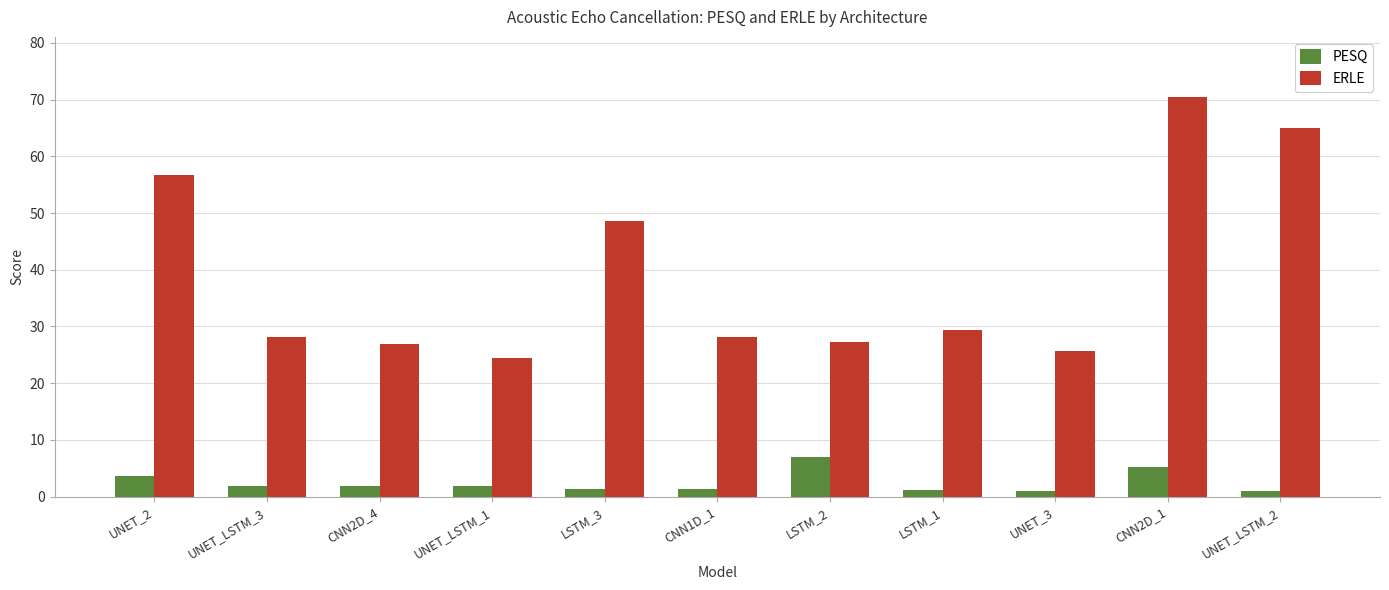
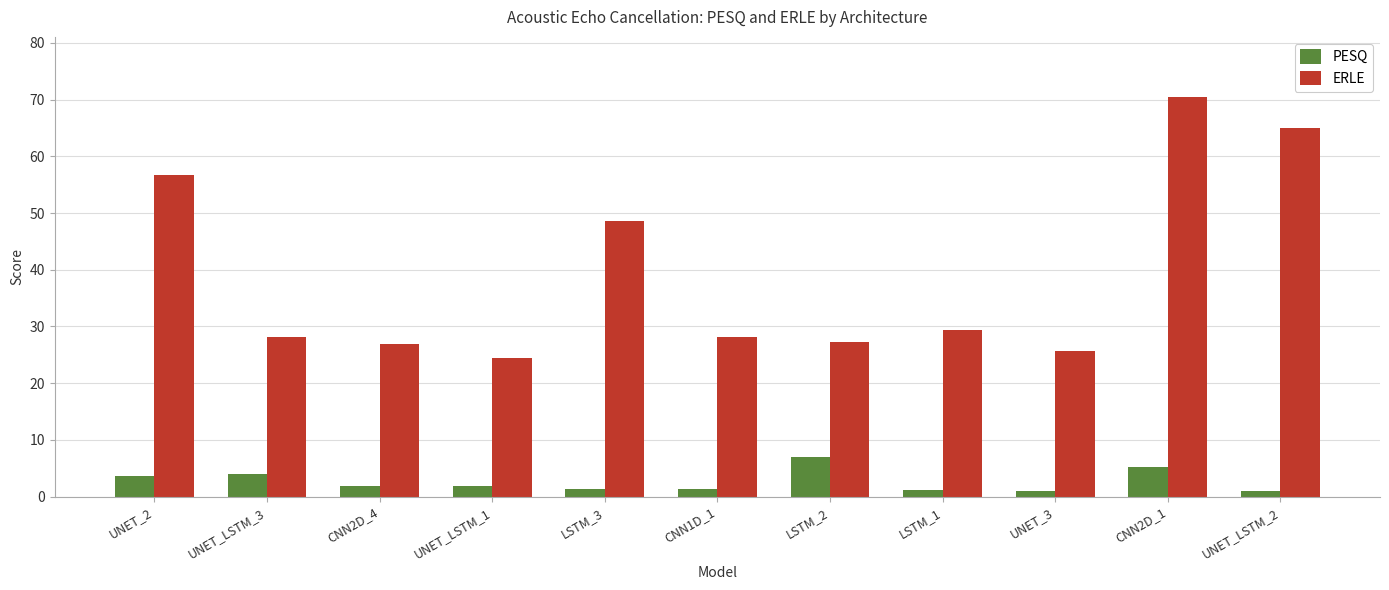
PESQ, UNET_LSTM_3: 2 -> 4
